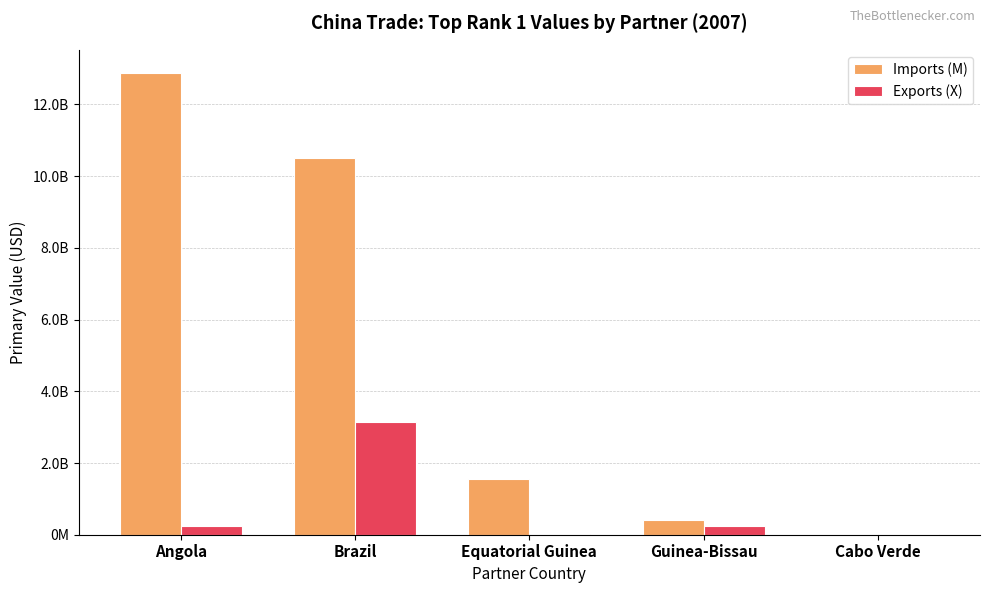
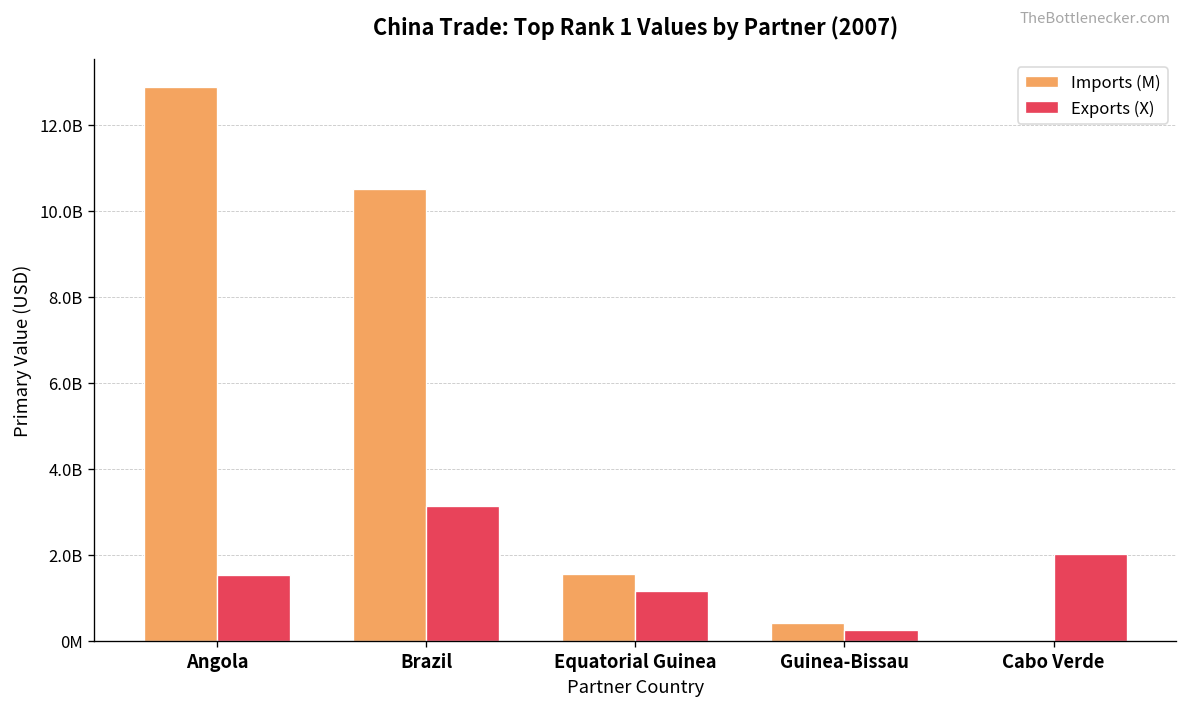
Exports (X), Angola: 200000000 -> 1500000000
Exports (X), Equatorial Guinea: 0 -> 1200000000
Exports (X), Cabo Verde: 0 -> 2000000000
